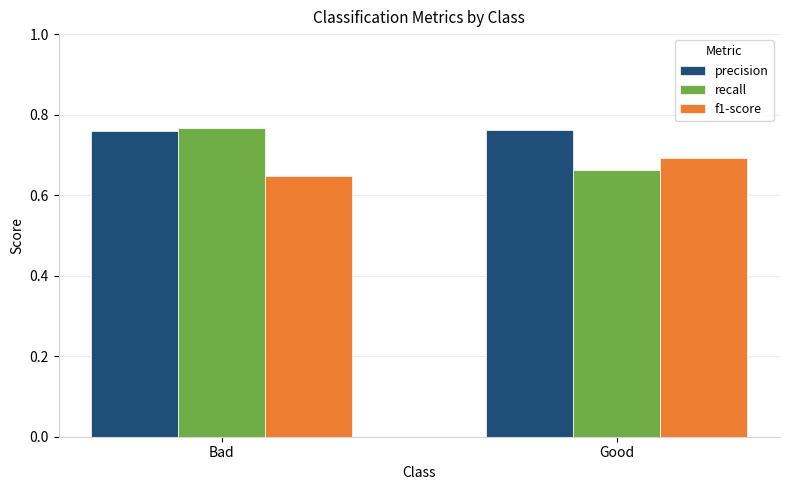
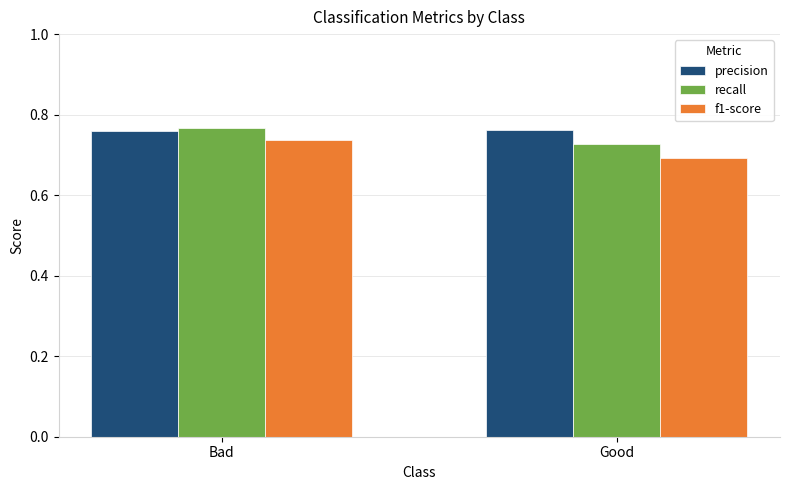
f1-score, Bad: 0.65 -> 0.74
recall, Good: 0.66 -> 0.73
